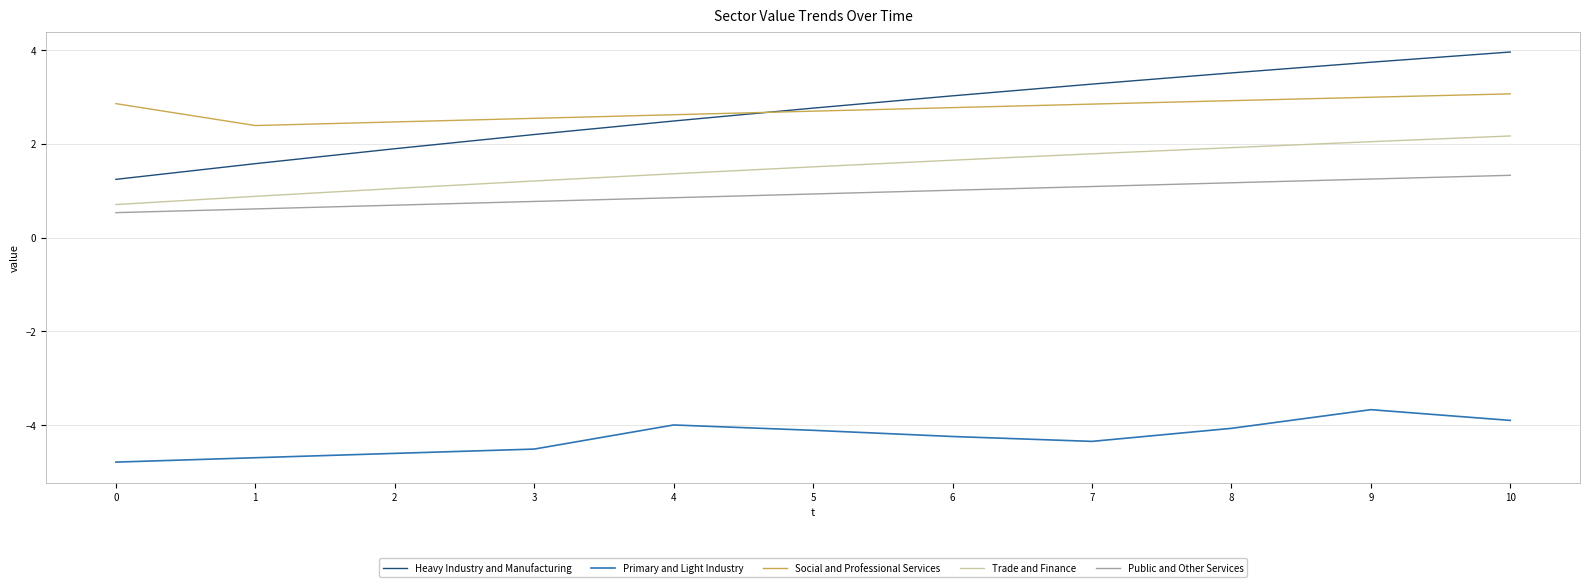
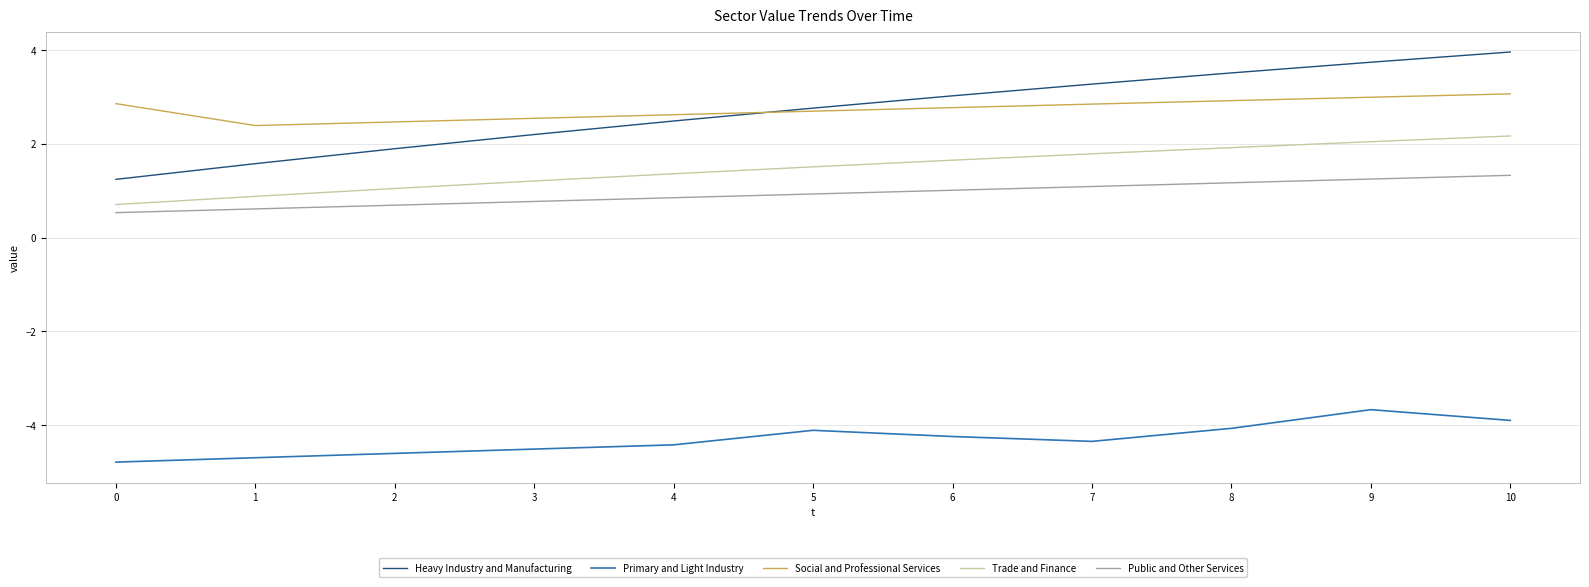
Primary and Light Industry, 4: -4.0 -> -4.4
